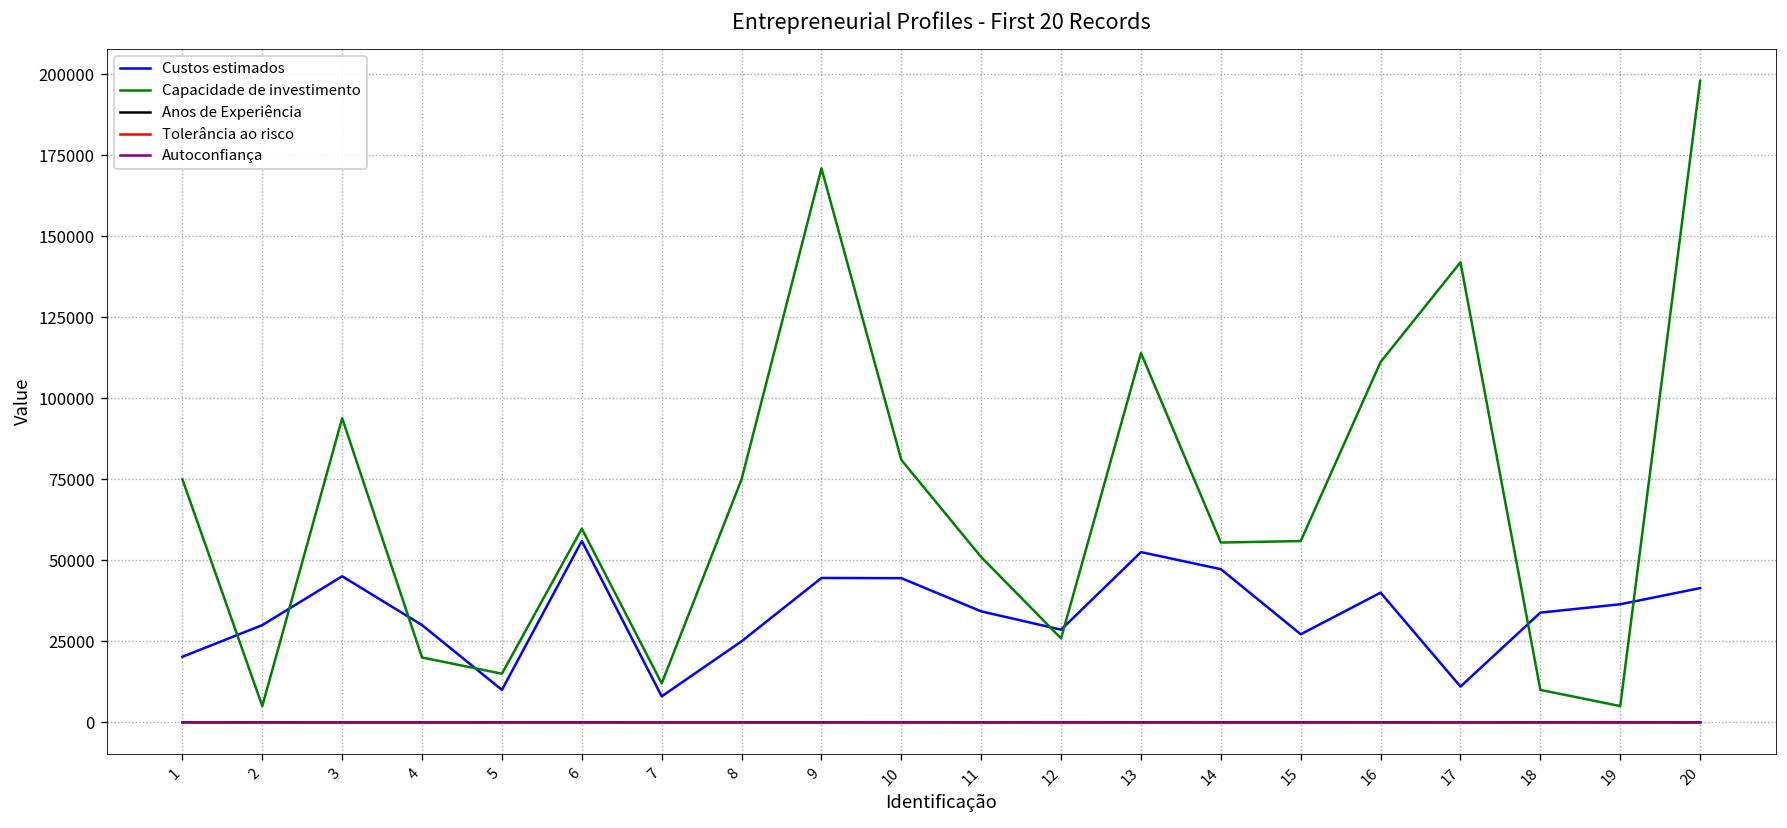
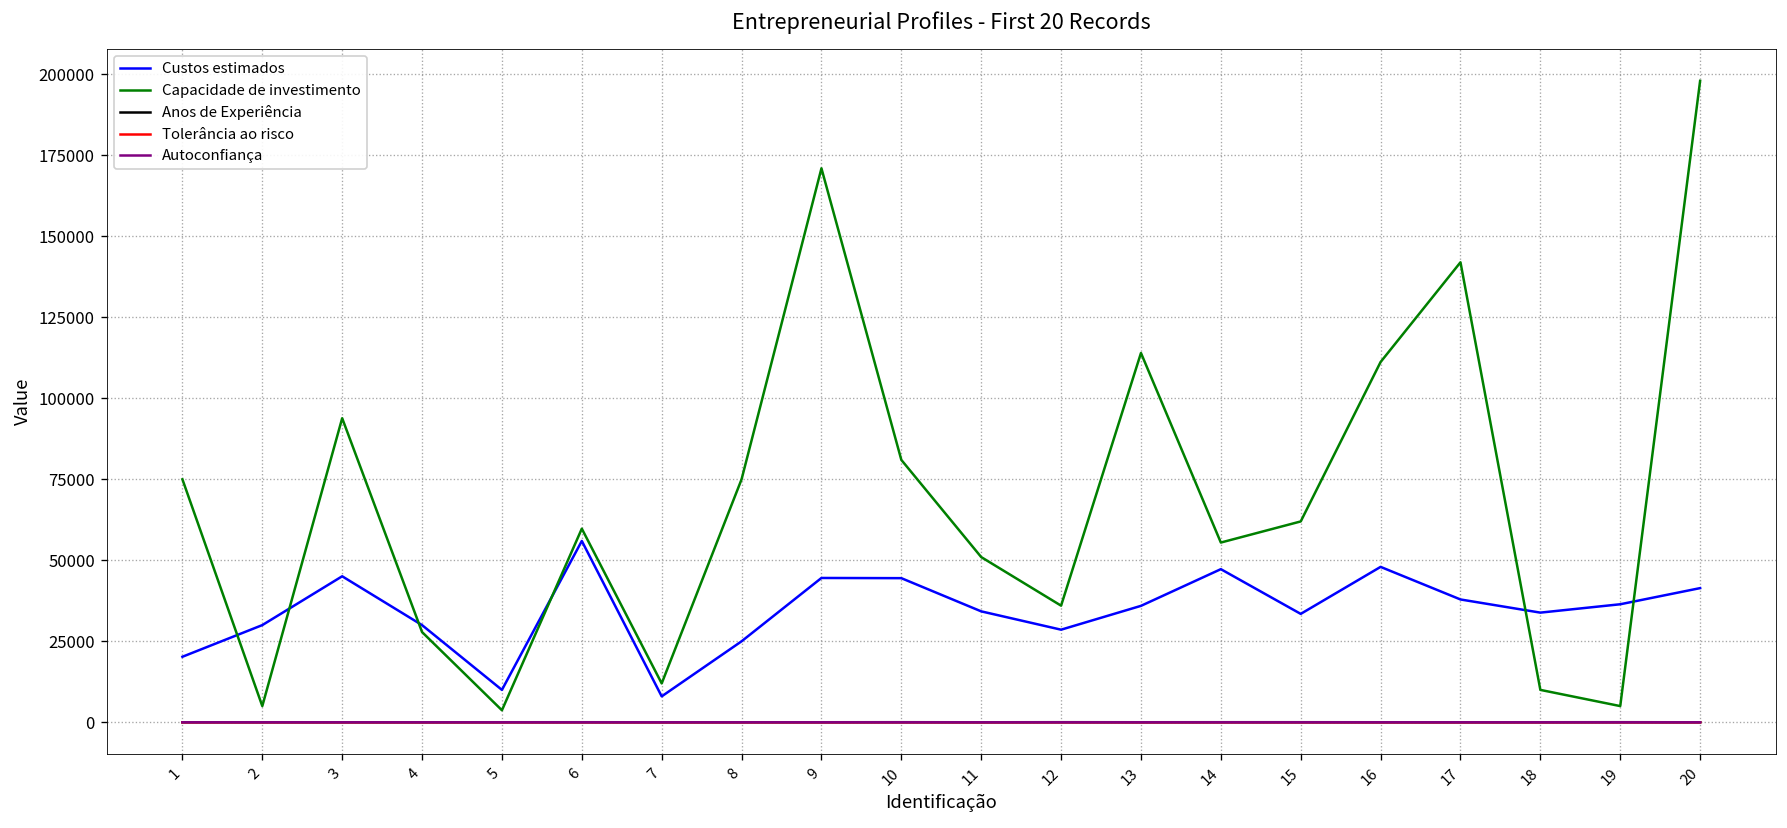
Capacidade de investimento, 4: 20000 -> 28000
Capacidade de investimento, 5: 15000 -> 4000
Capacidade de investimento, 12: 26000 -> 36000
Custos estimados, 13: 53000 -> 36000
Custos estimados, 15: 27000 -> 33000
Capacidade de investimento, 15: 56000 -> 62000
Custos estimados, 16: 40000 -> 48000
Custos estimados, 17: 11000 -> 38000
